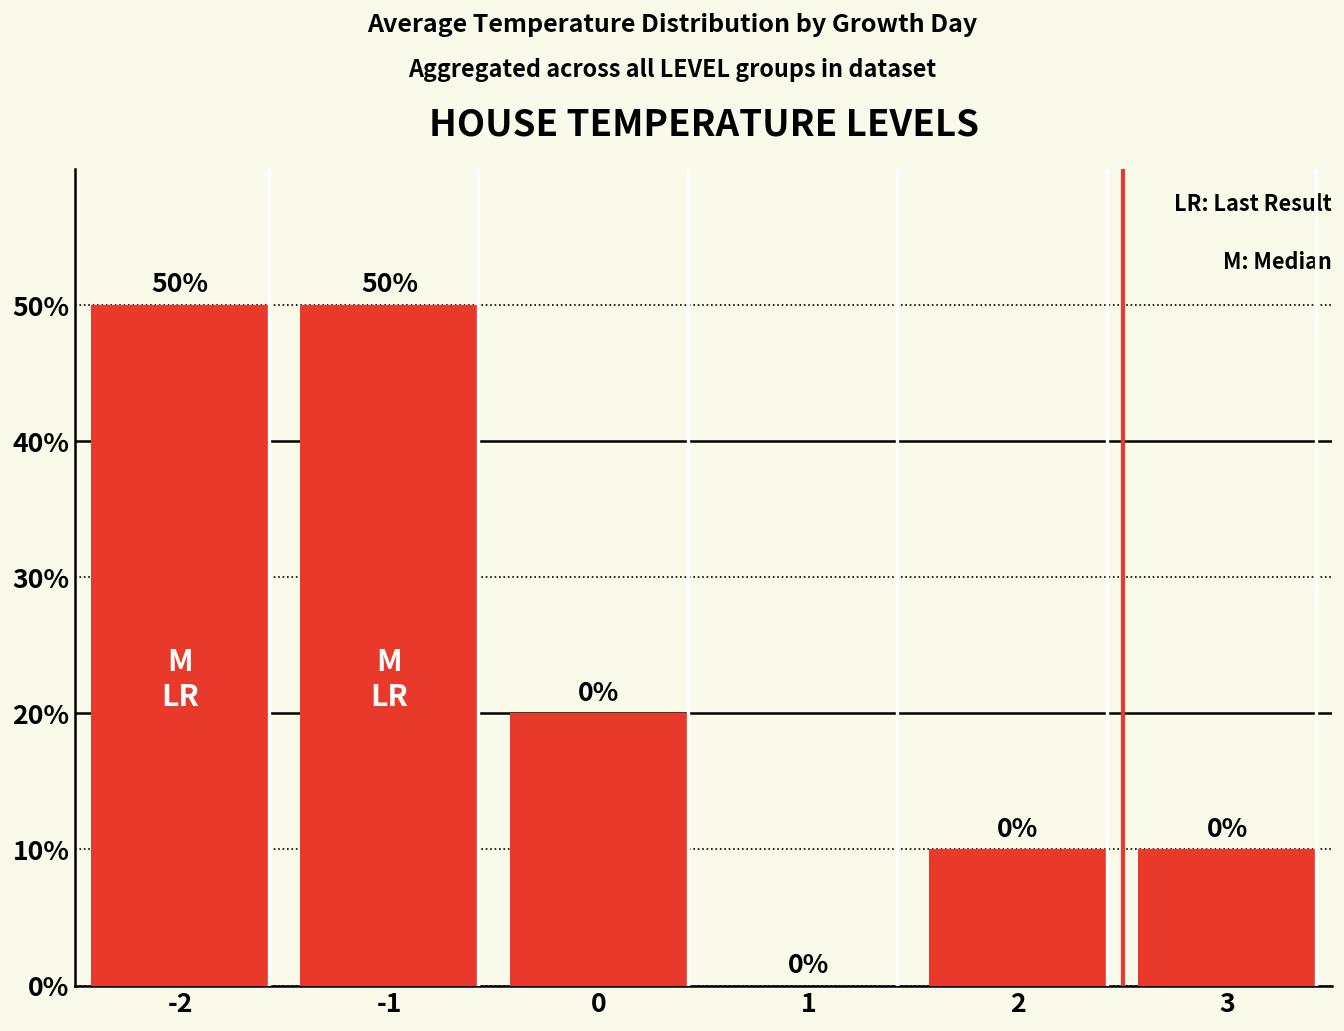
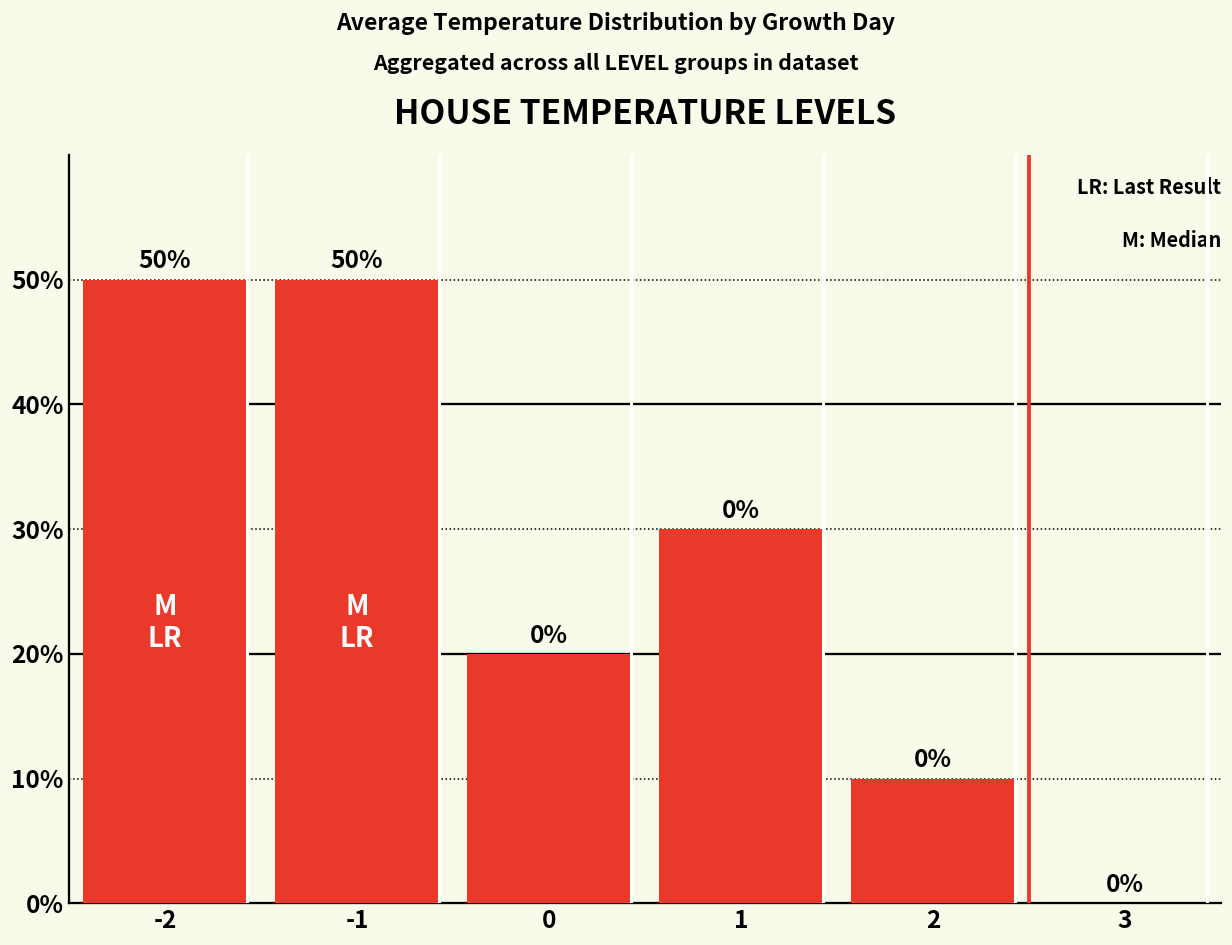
1: 0.0% -> 30.0%
3: 10.0% -> 0.0%
